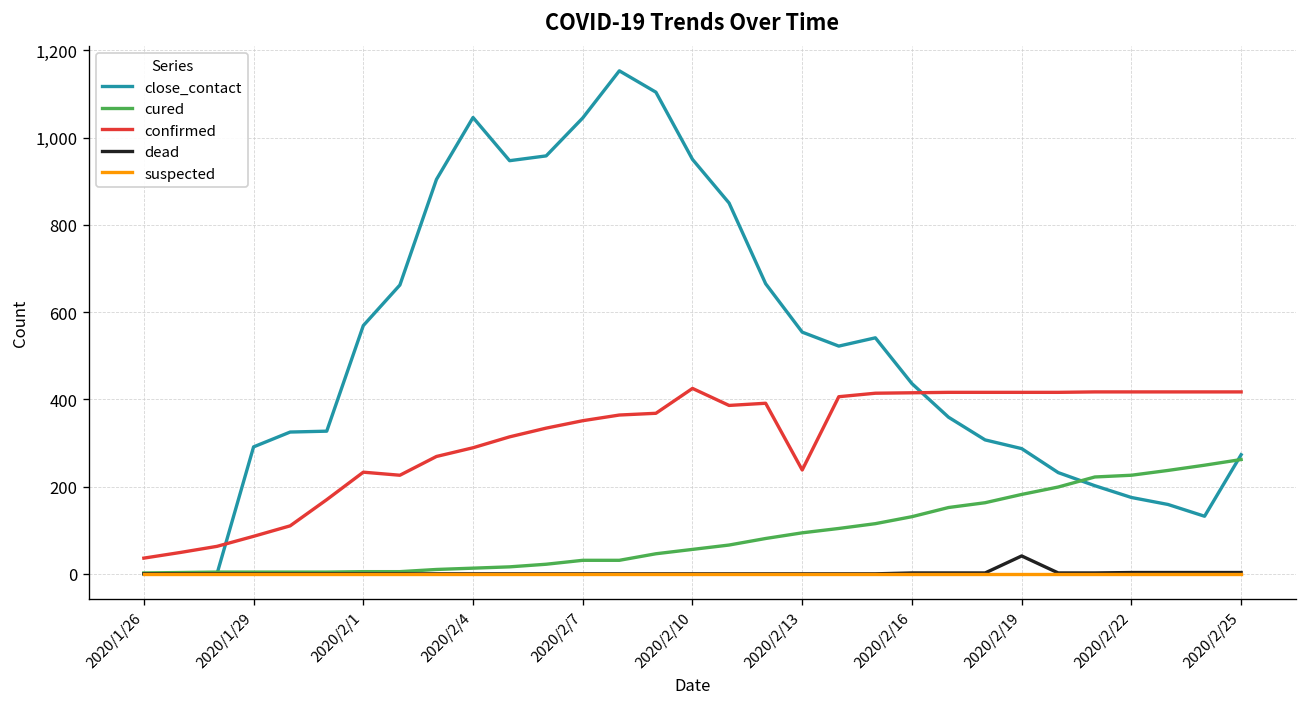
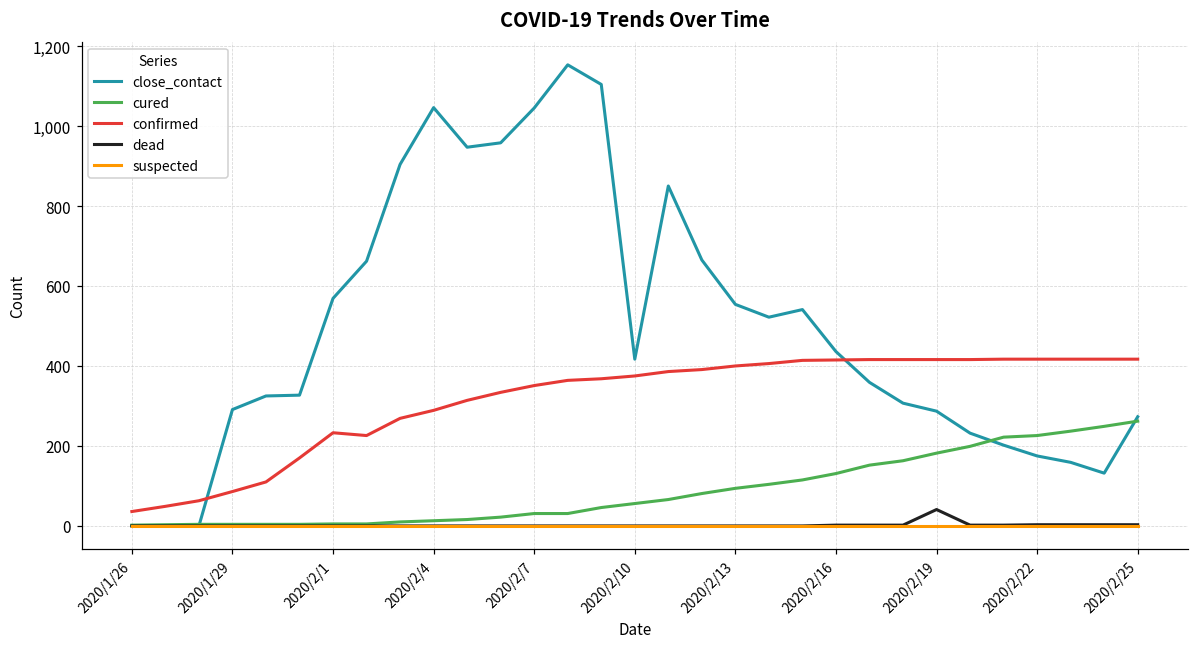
close_contact, 2020/2/10: 950 -> 420
confirmed, 2020/2/10: 430 -> 380
confirmed, 2020/2/13: 240 -> 400
